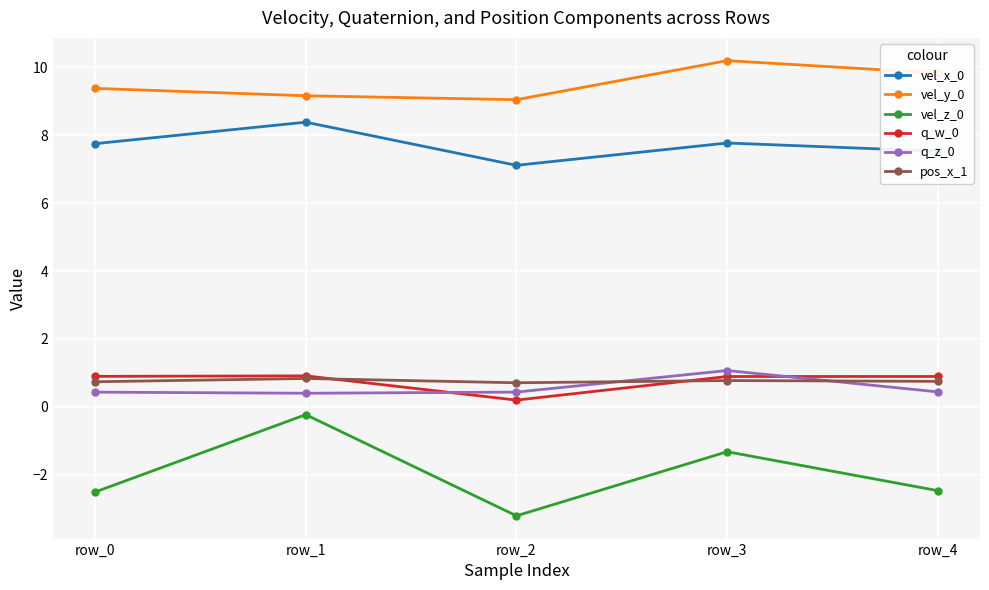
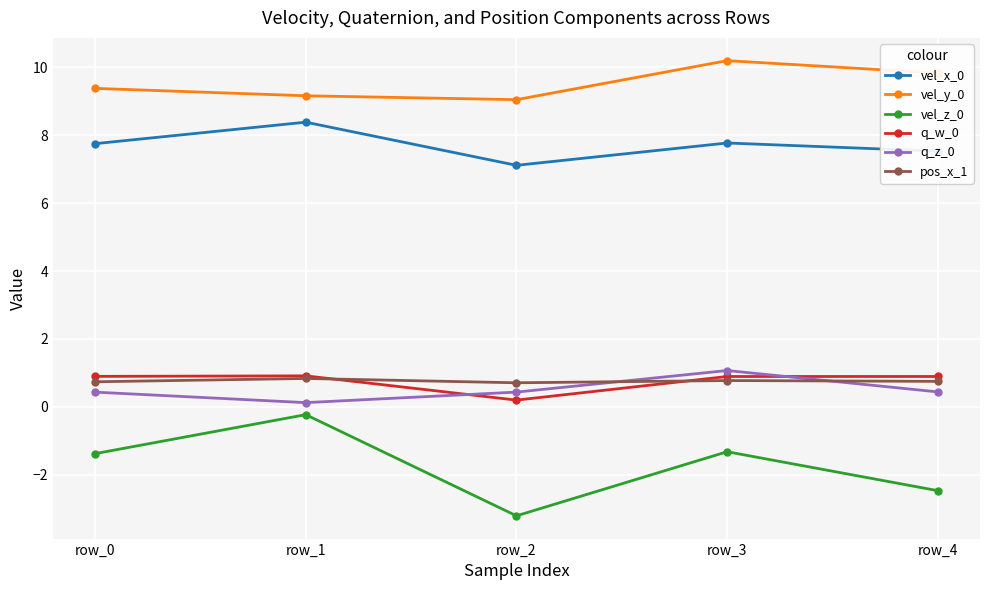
vel_z_0, row_0: -2.5 -> -1.4
q_z_0, row_1: 0.4 -> 0.1
